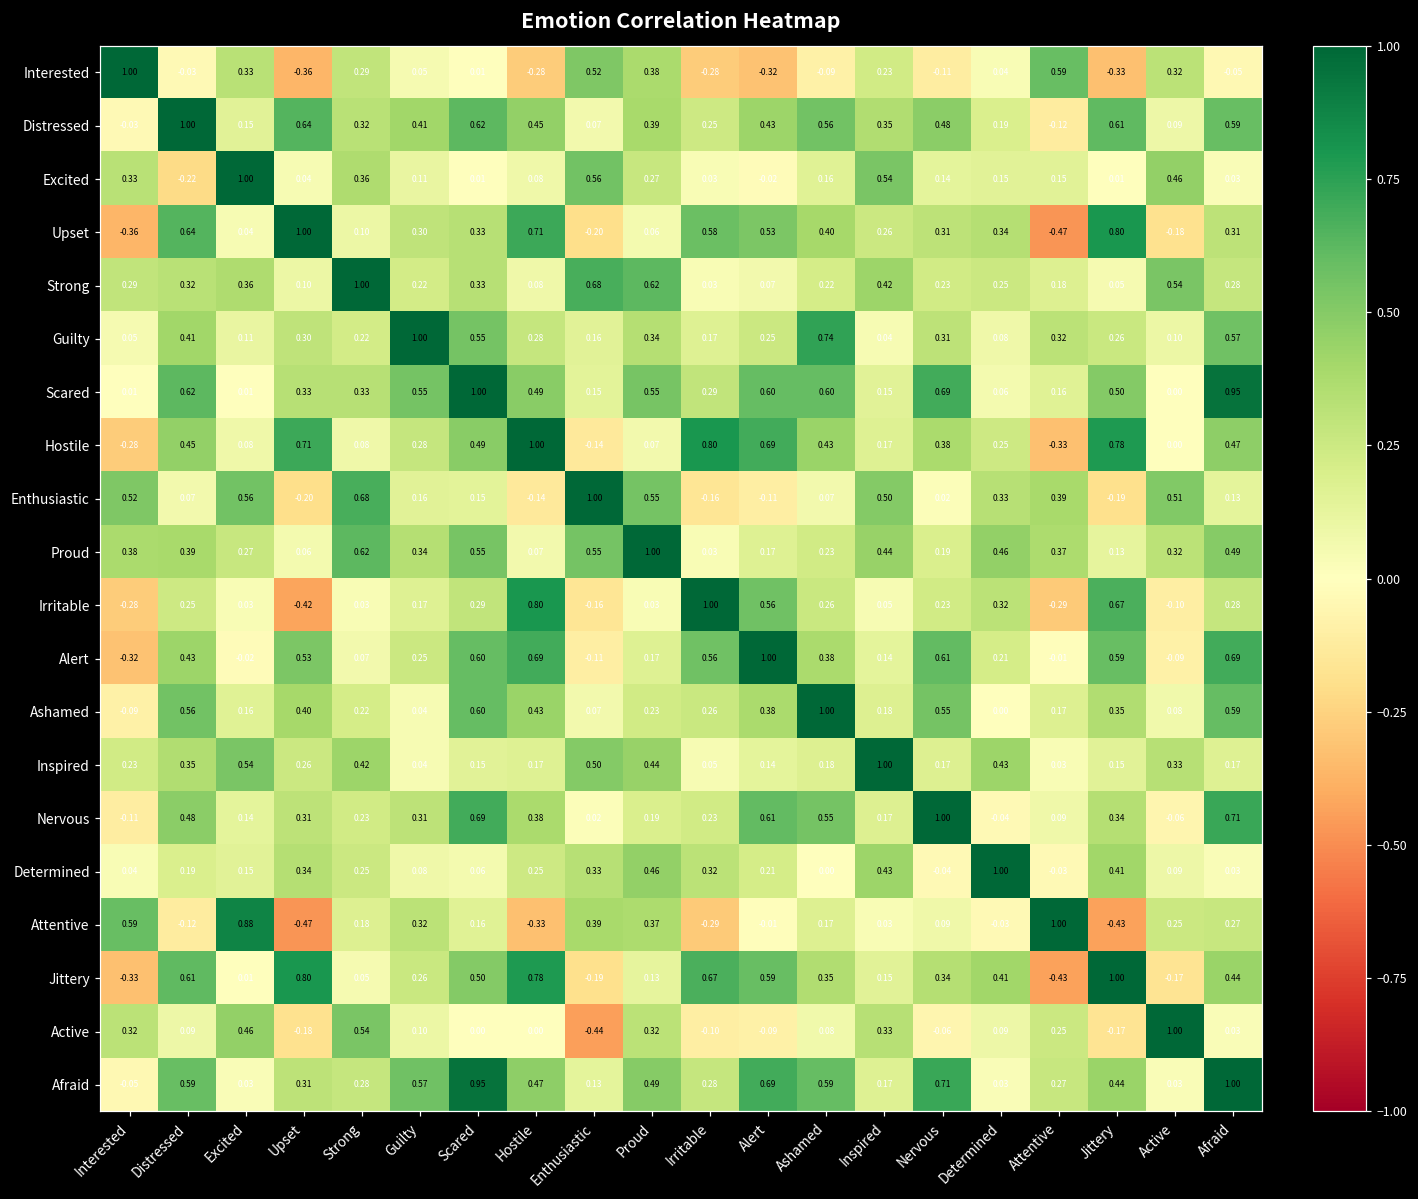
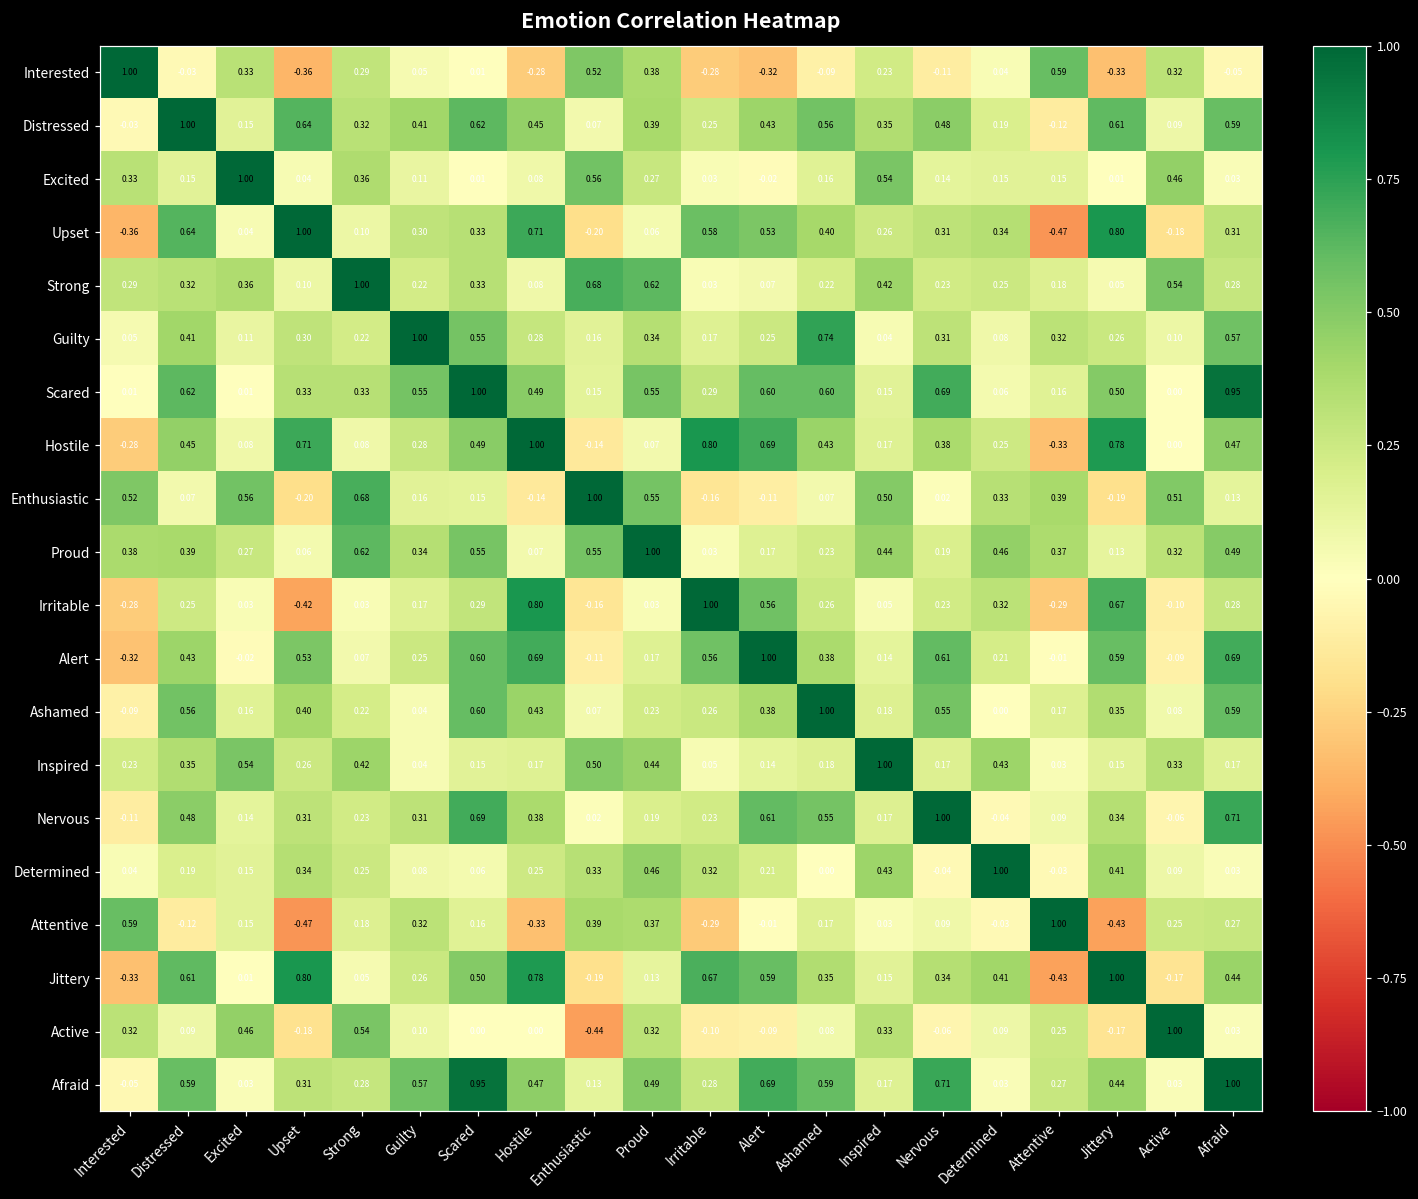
Excited, Distressed: -0.22 -> 0.15
Attentive, Excited: 0.88 -> 0.15
